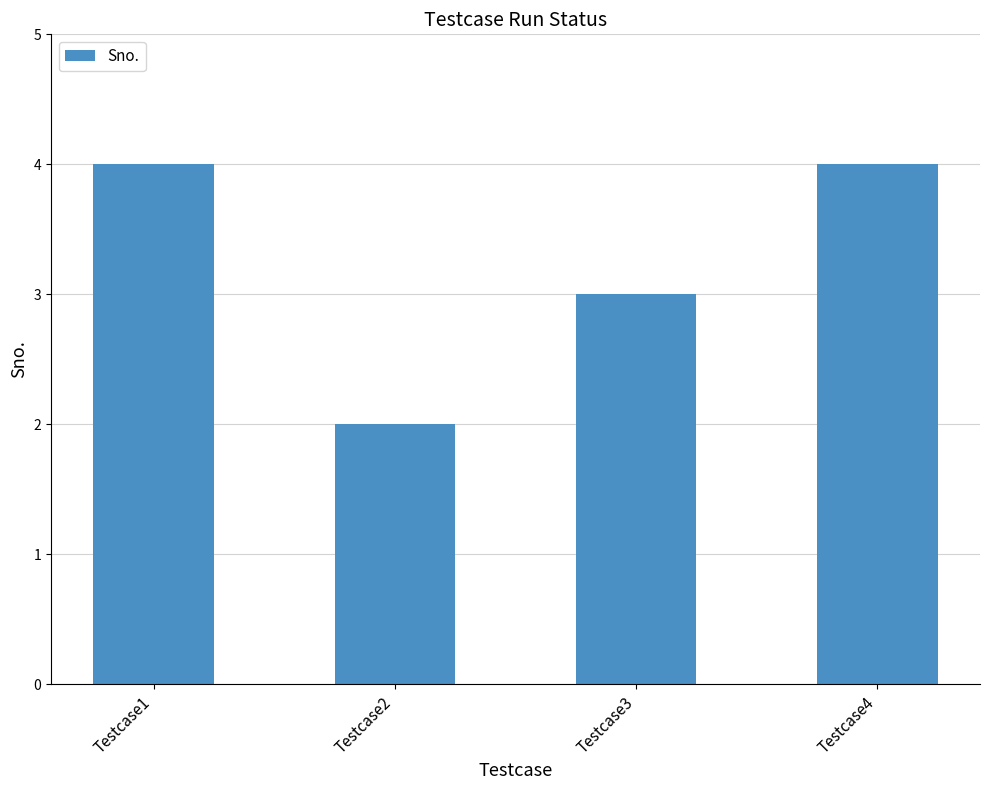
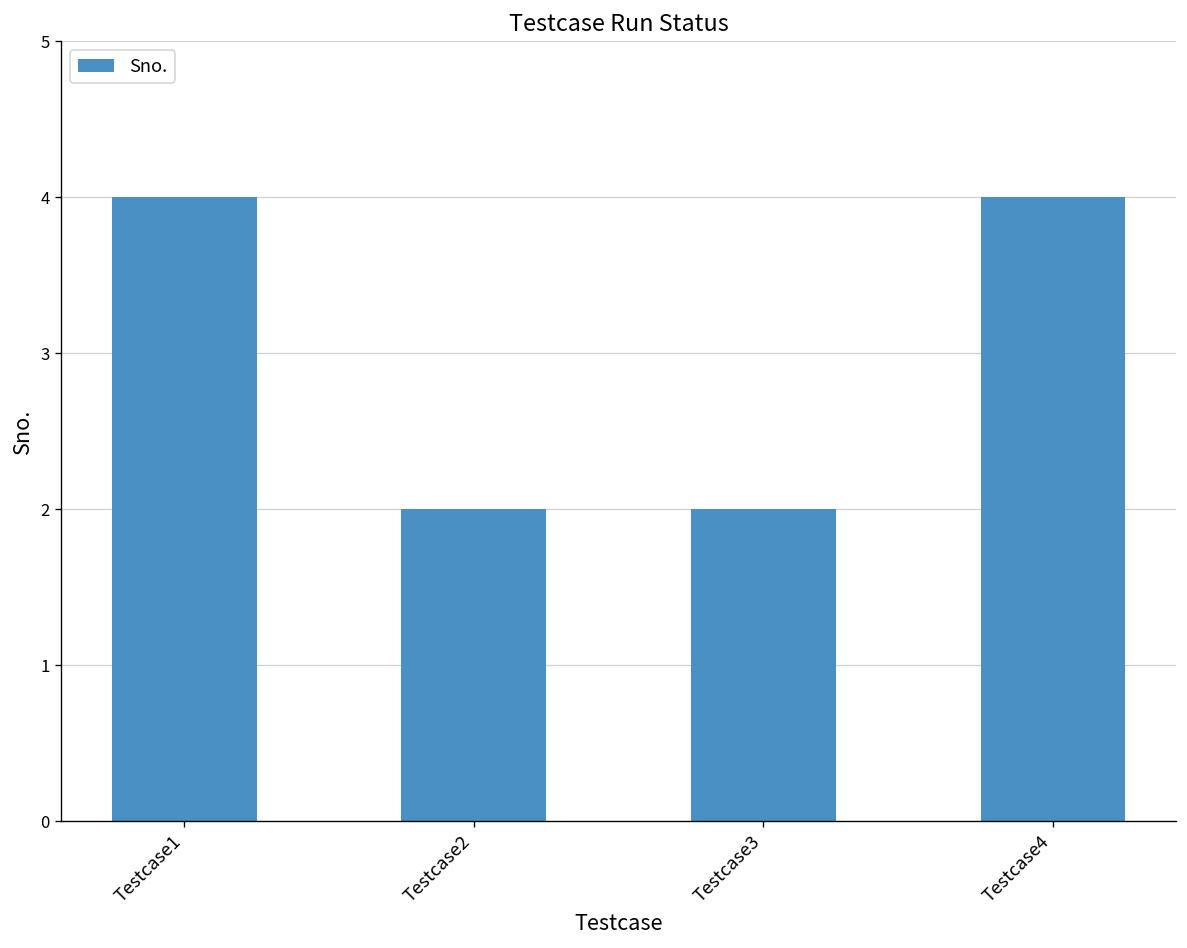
Testcase3: 3 -> 2
